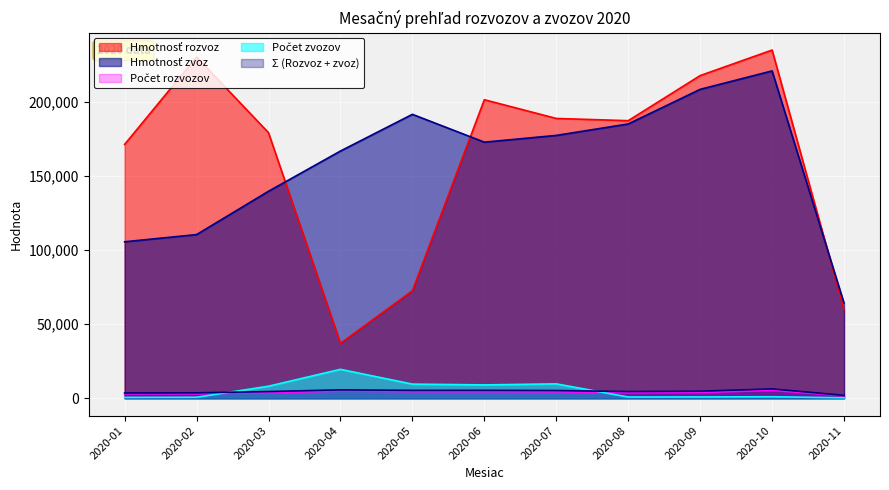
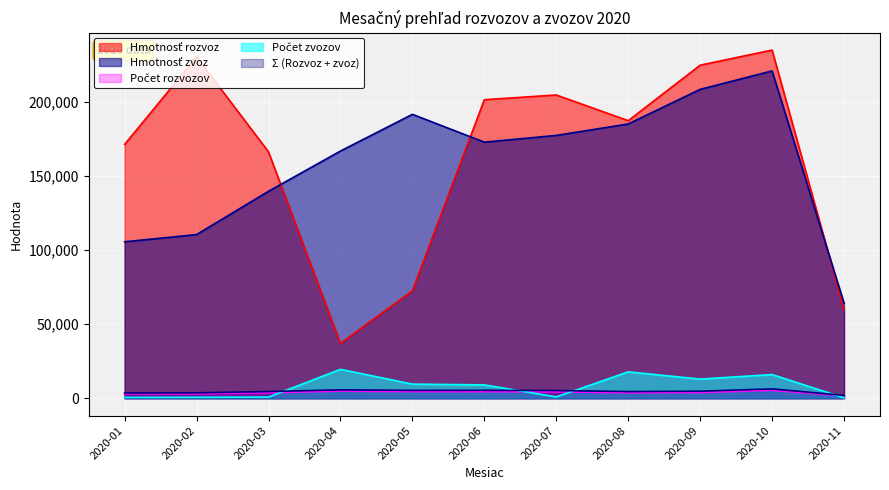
Hmotnosť rozvoz, 2020-03: 179,000 -> 167,000
Počet zvozov, 2020-03: 8,000 -> 1,000
Hmotnosť rozvoz, 2020-07: 189,000 -> 205,000
Počet zvozov, 2020-07: 10,000 -> 1,000
Počet zvozov, 2020-08: 1,000 -> 18,000
Hmotnosť rozvoz, 2020-09: 218,000 -> 225,000
Počet zvozov, 2020-09: 1,000 -> 13,000
Počet zvozov, 2020-10: 1,000 -> 16,000
